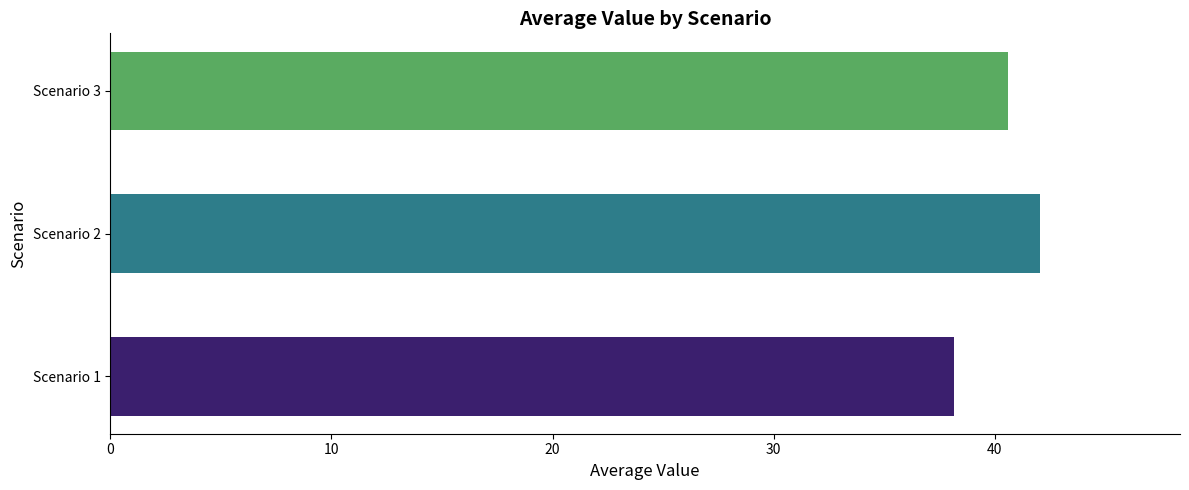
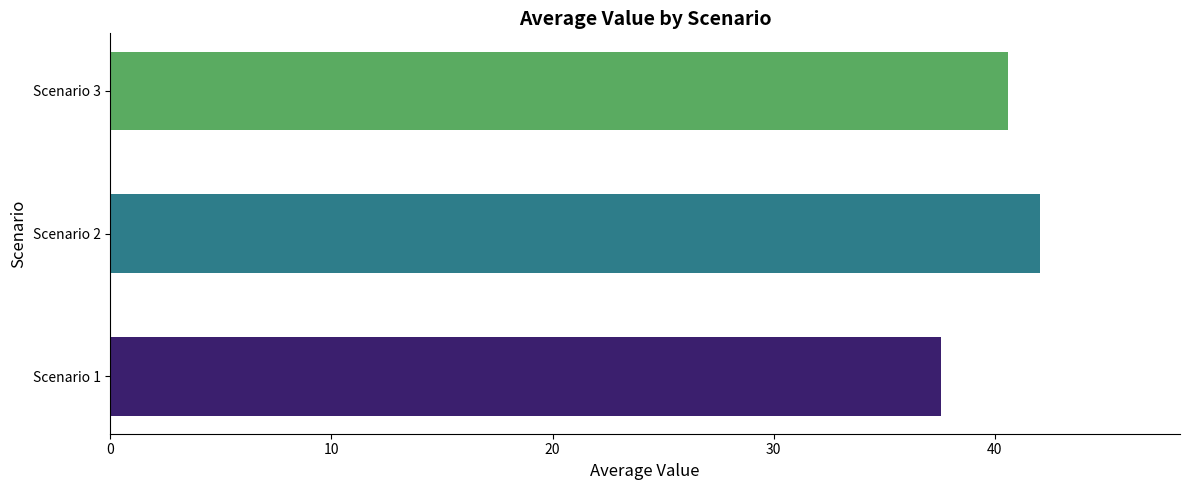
Scenario 1: 38.1 -> 37.6
